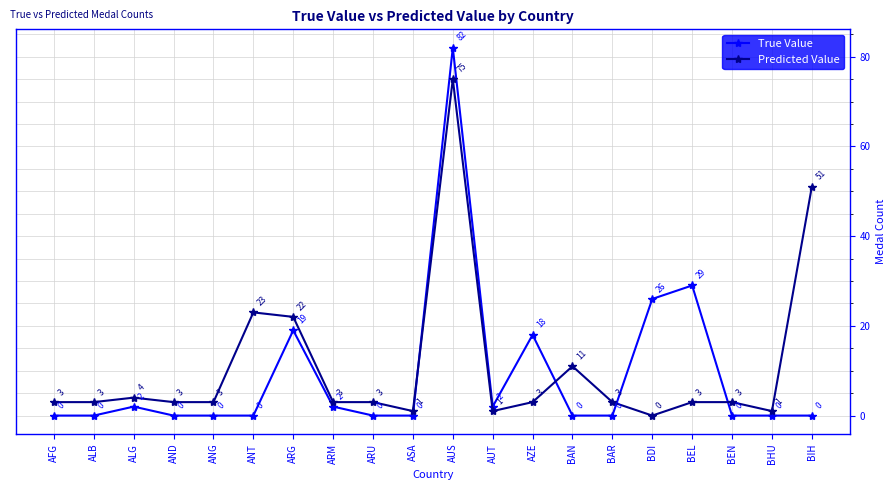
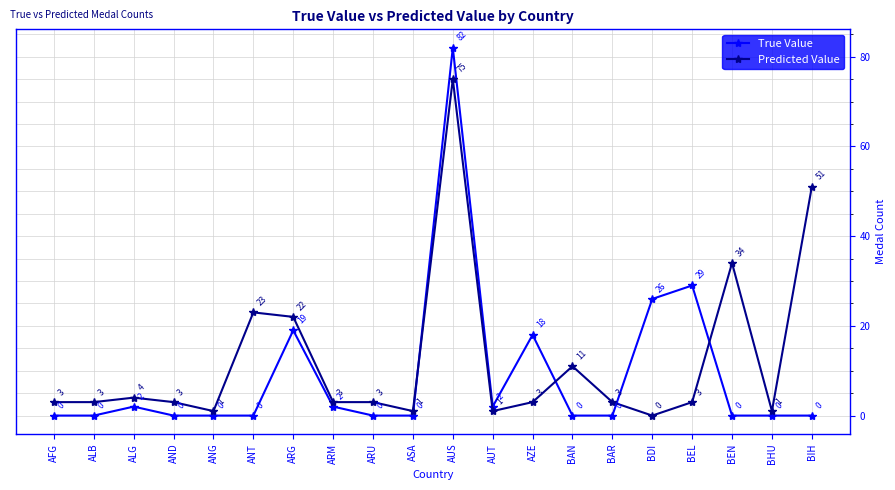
Predicted Value, ANG: 3 -> 1
Predicted Value, BEN: 3 -> 34
